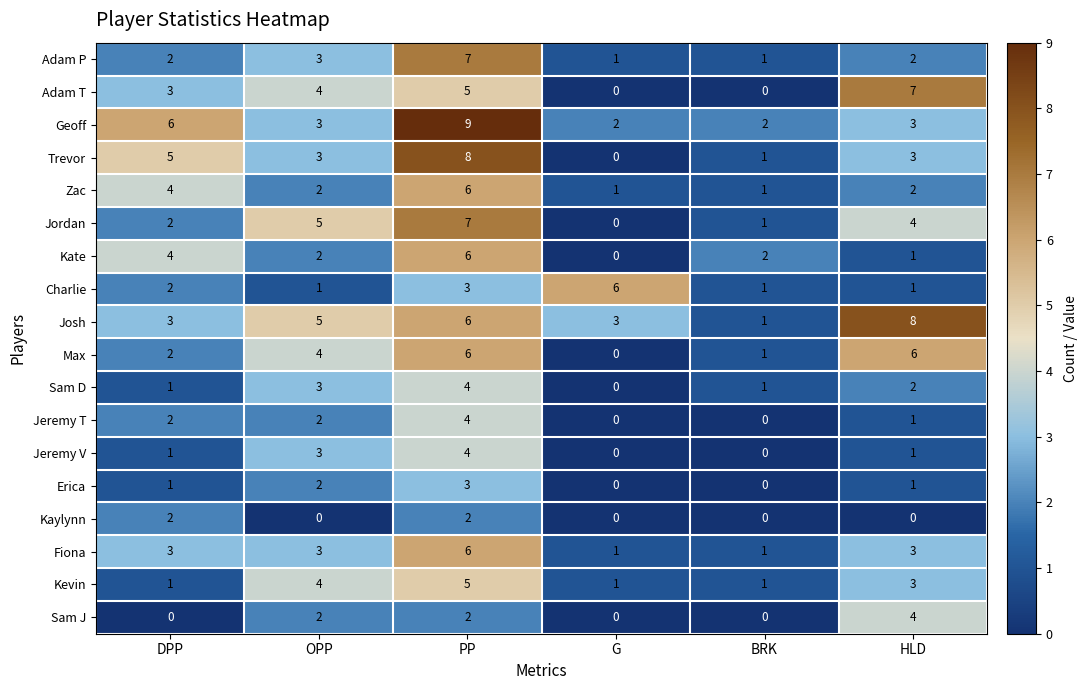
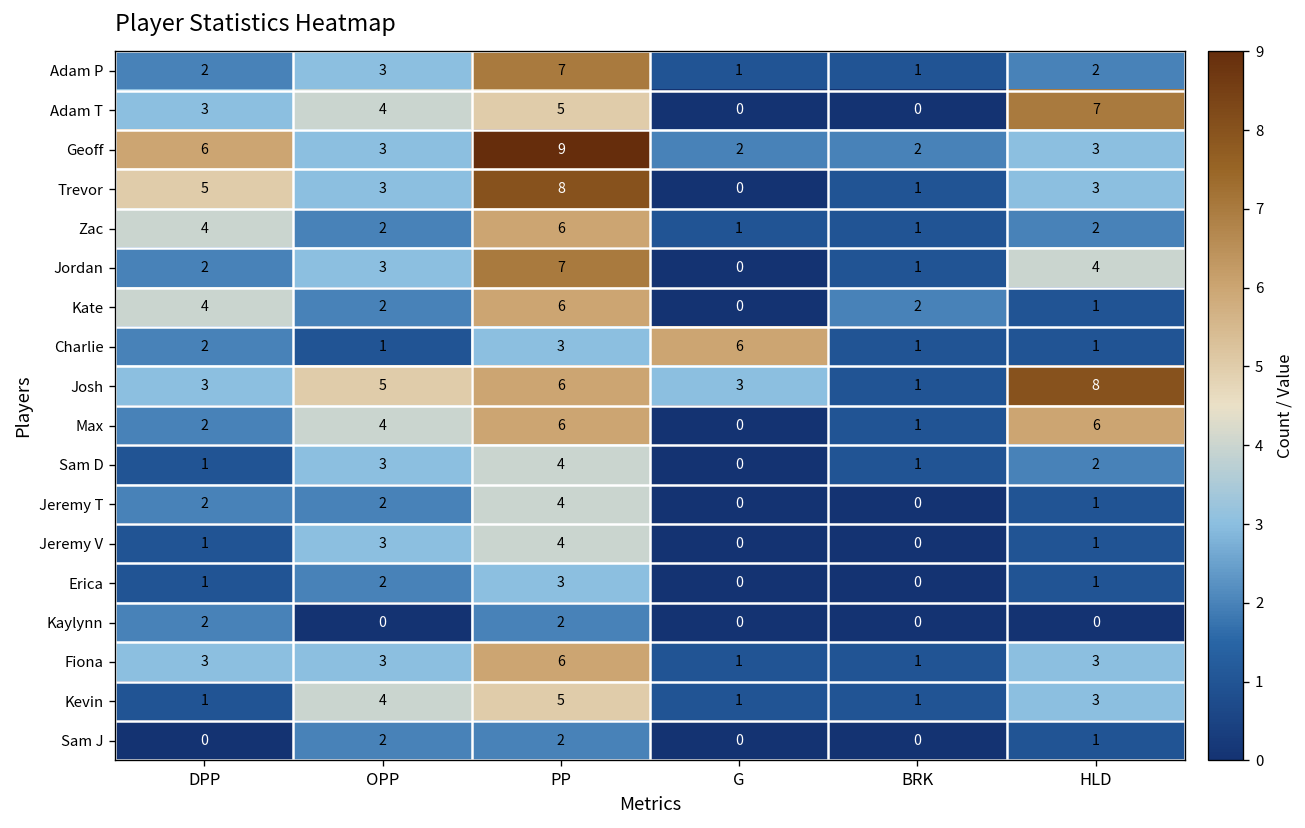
Jordan, OPP: 5 -> 3
Sam J, HLD: 4 -> 1
